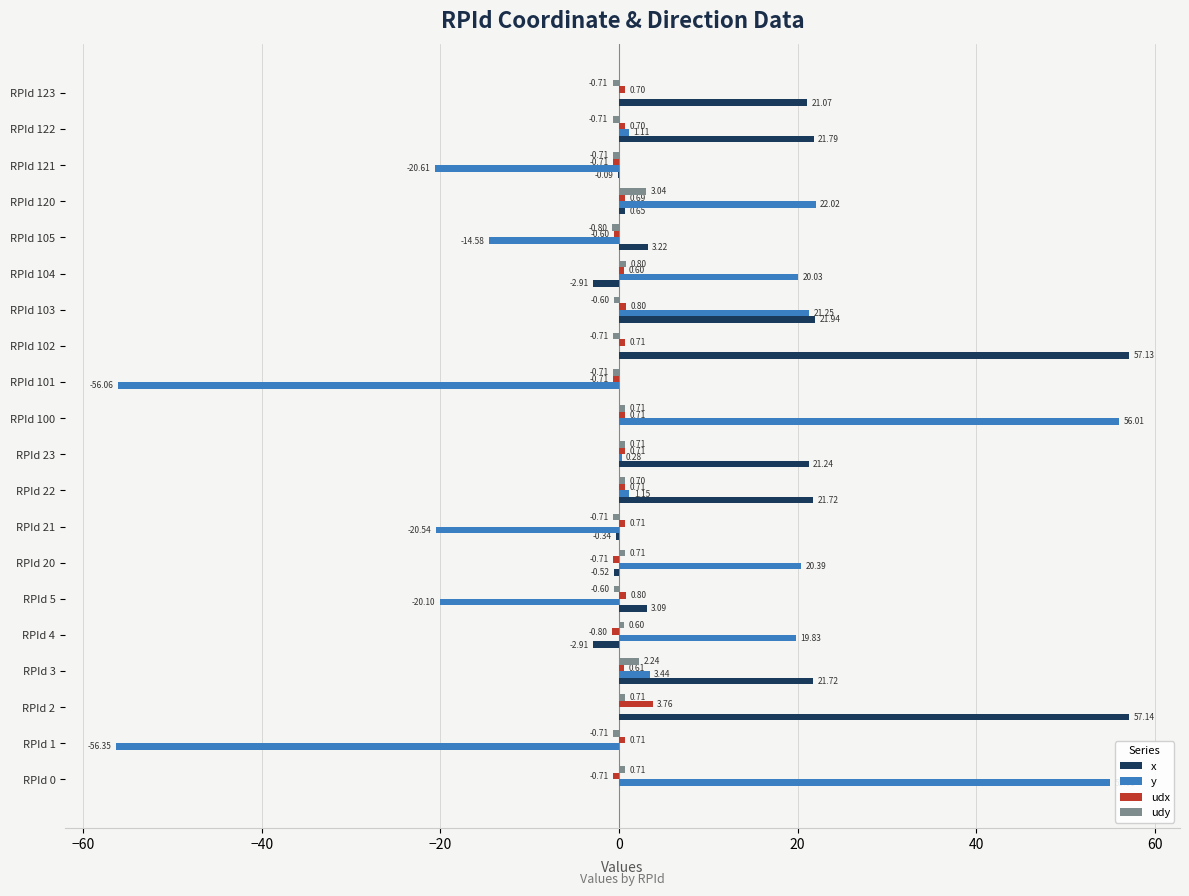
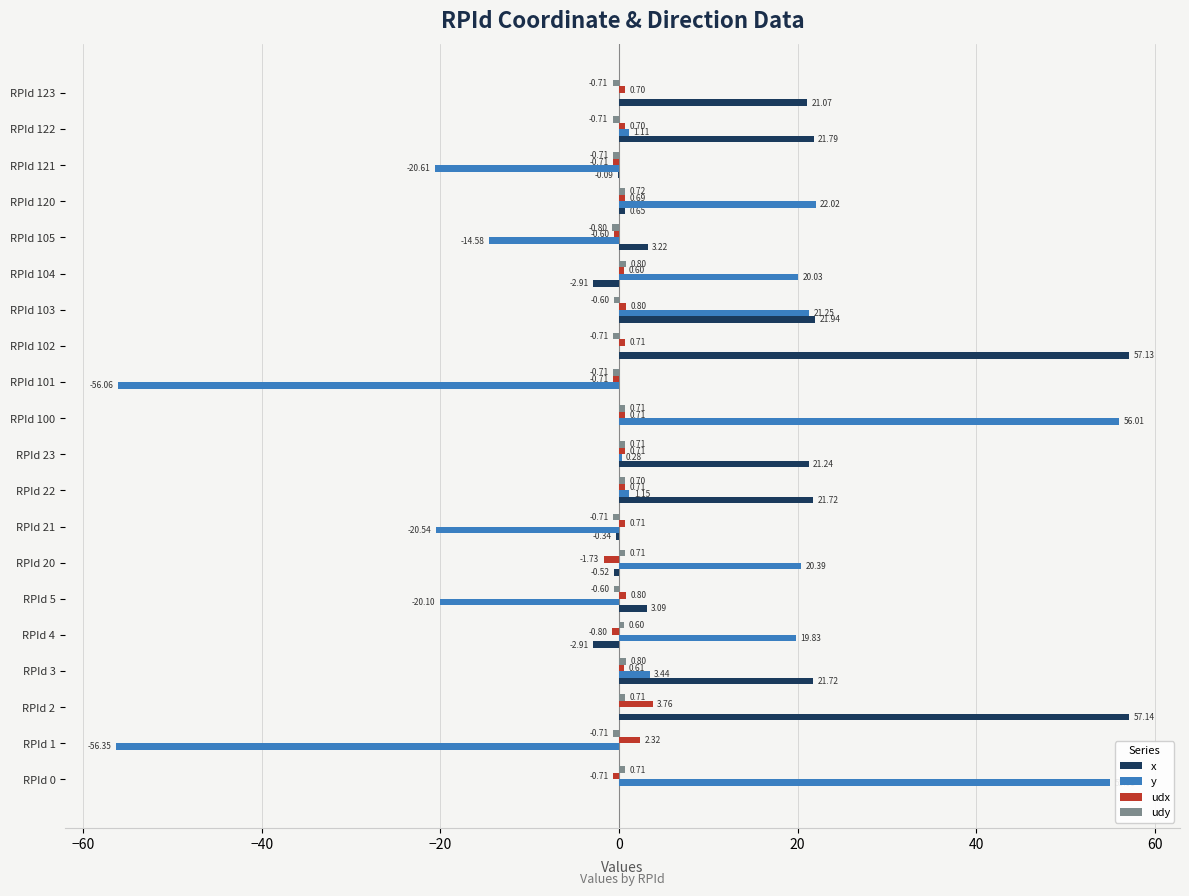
udy, RPId 120: 3.04 -> 0.72
udx, RPId 20: -0.71 -> -1.73
udy, RPId 3: 2.24 -> 0.80
udx, RPId 1: 0.71 -> 2.32
